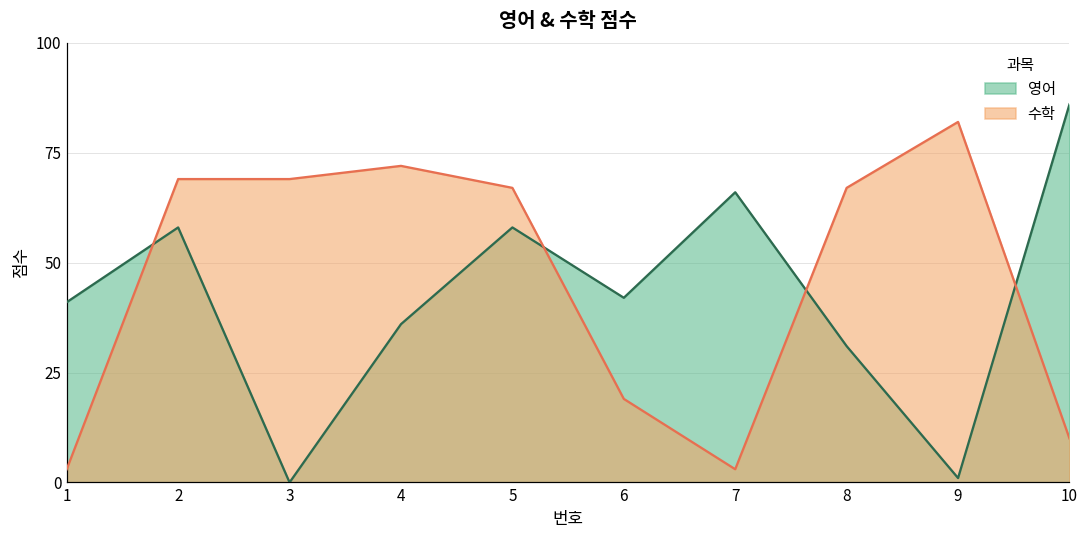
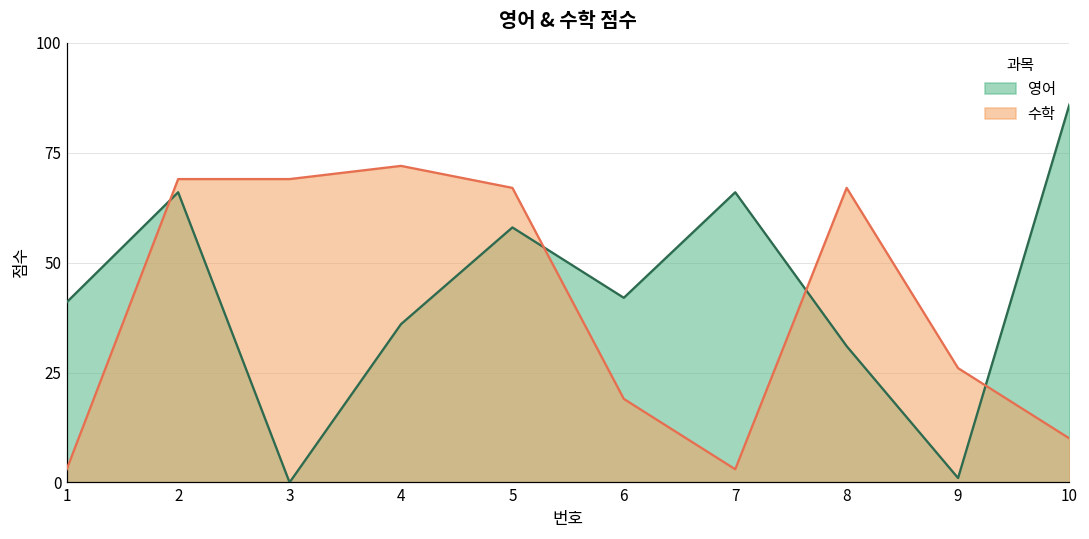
영어, 2: 58 -> 66
수학, 9: 82 -> 26
